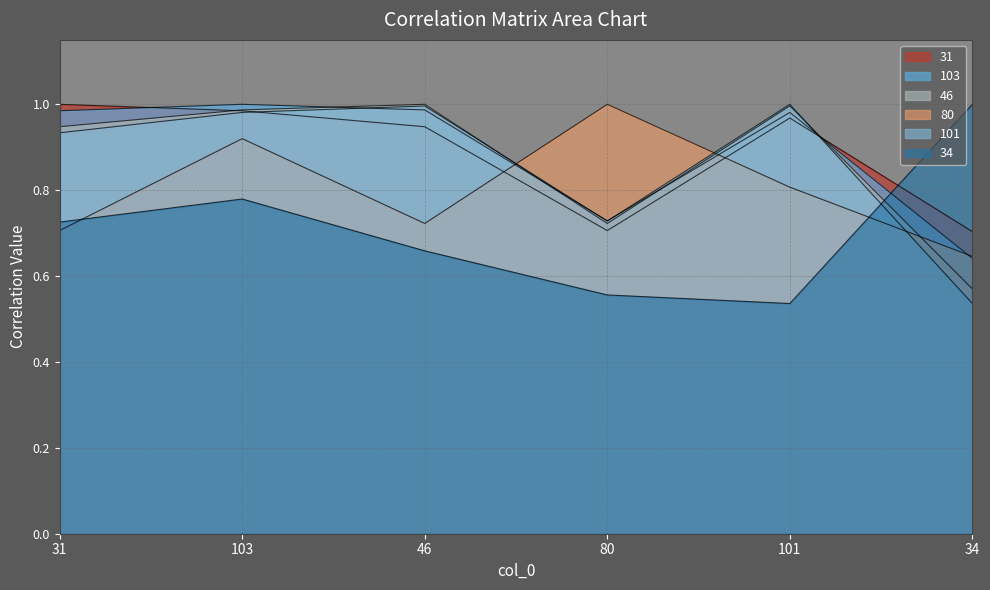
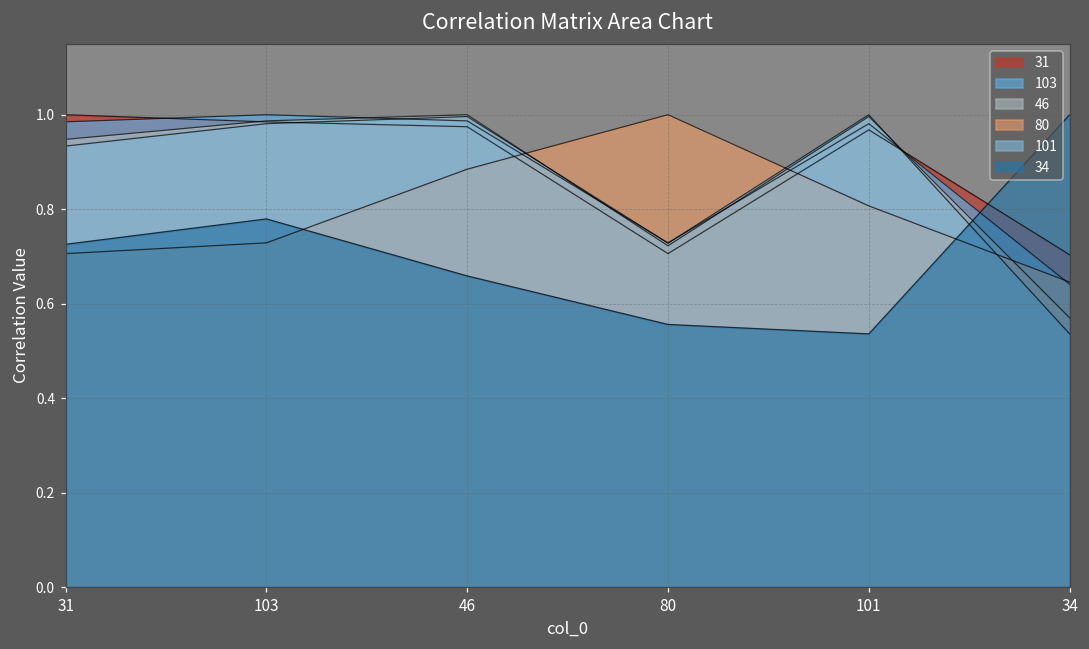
80, 103: 0.92 -> 0.73
31, 46: 0.95 -> 0.97
80, 46: 0.72 -> 0.88
